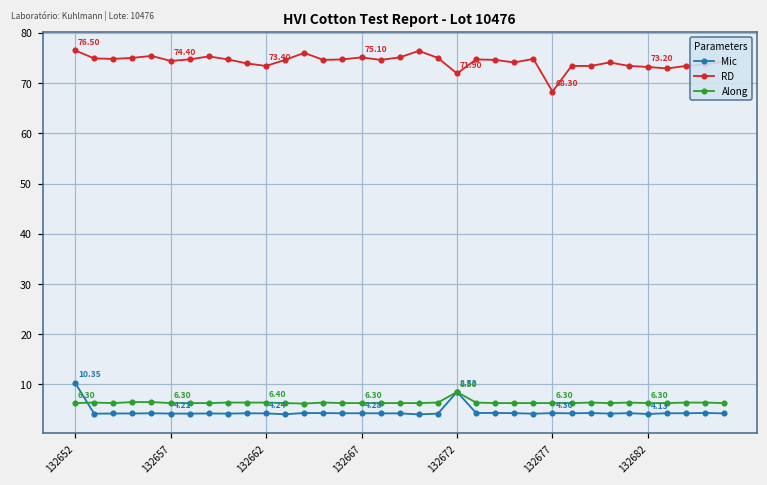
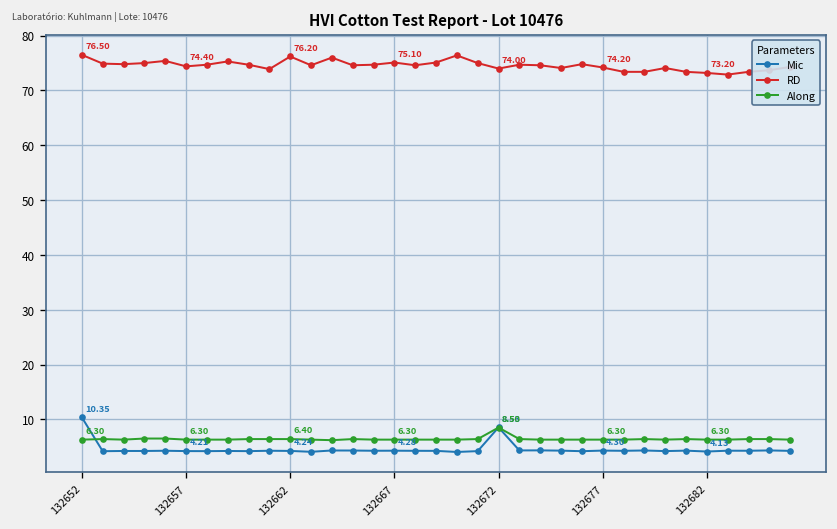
RD, 132662: 73.40 -> 76.20
RD, 132672: 71.90 -> 74.00
RD, 132677: 68.30 -> 74.20
